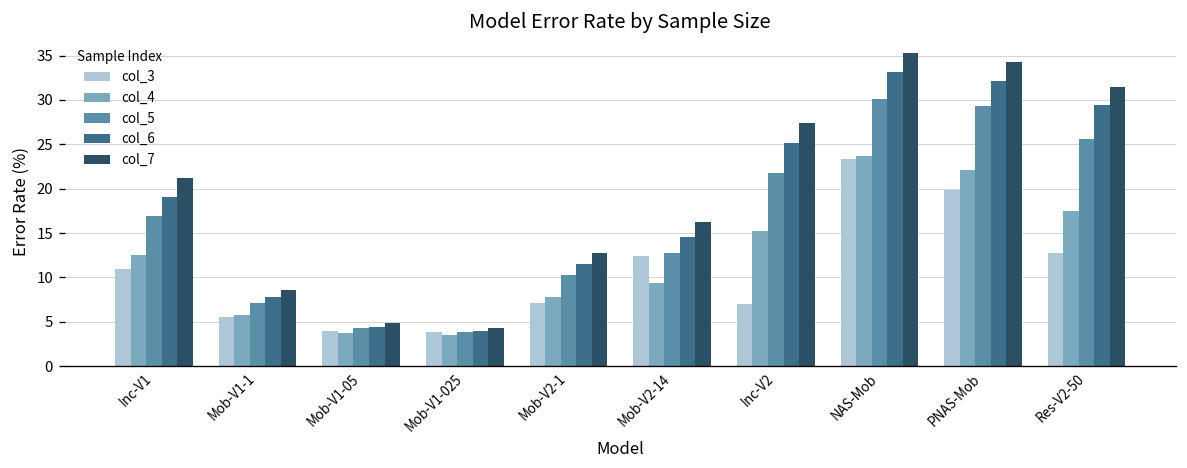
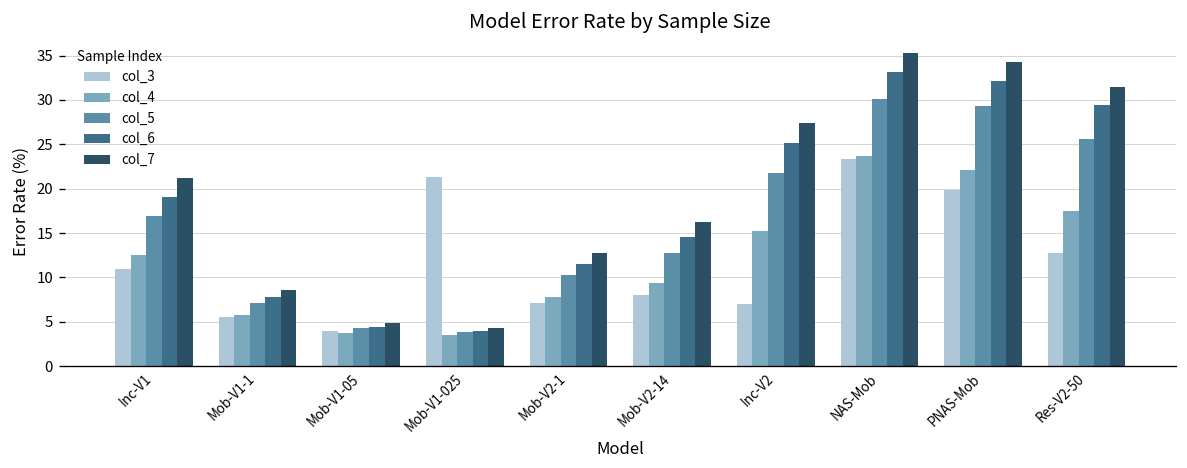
col_3, Mob-V1-025: 4 -> 21
col_3, Mob-V2-14: 12 -> 8
